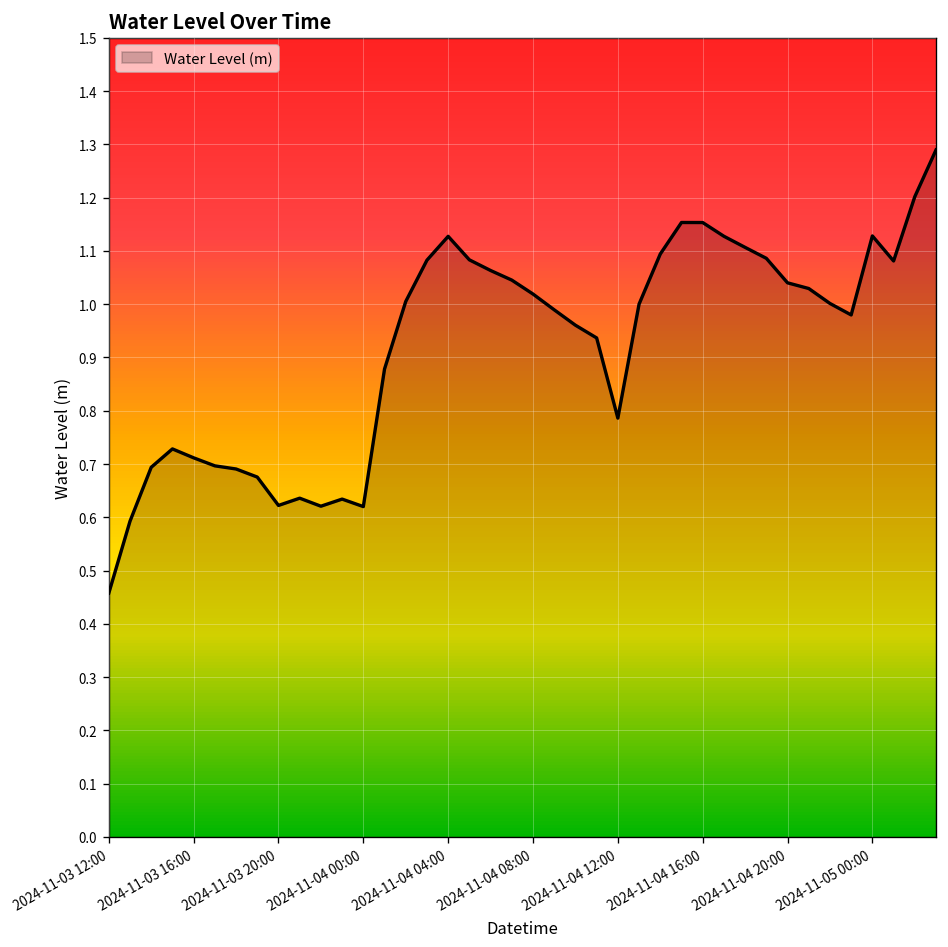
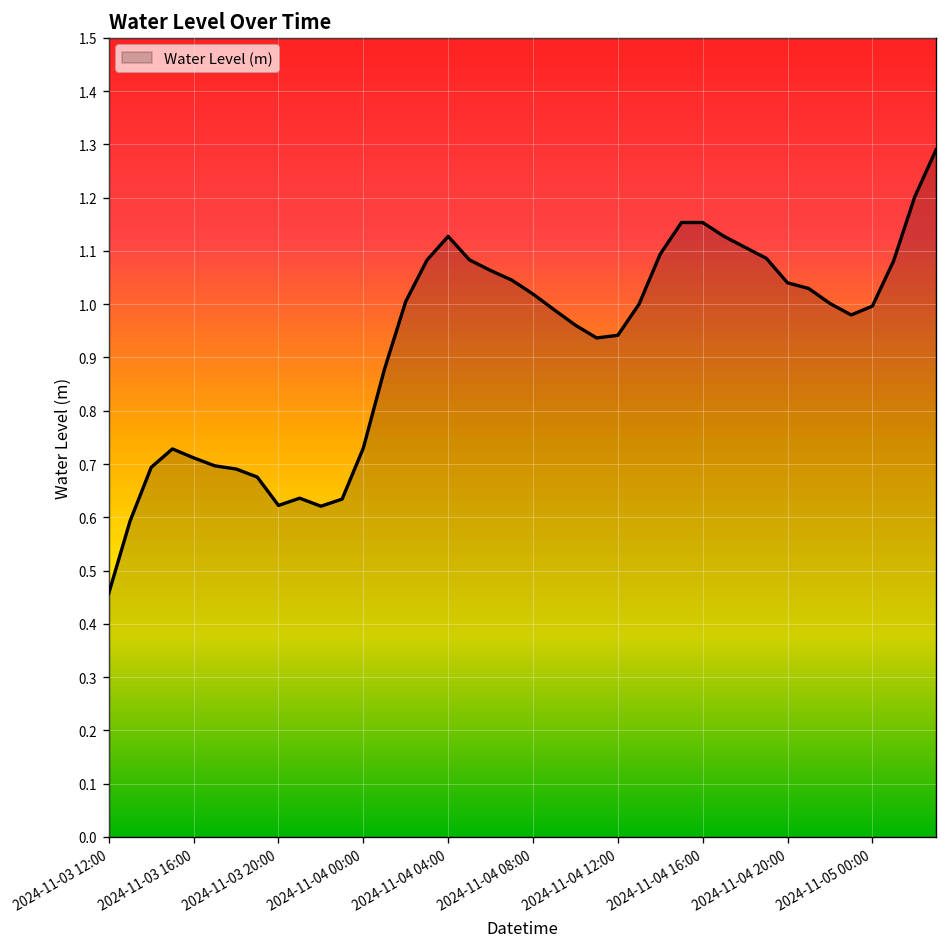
2024-11-04 00:00: 0.62 -> 0.73
2024-11-04 12:00: 0.79 -> 0.94
2024-11-05 00:00: 1.13 -> 1.00
